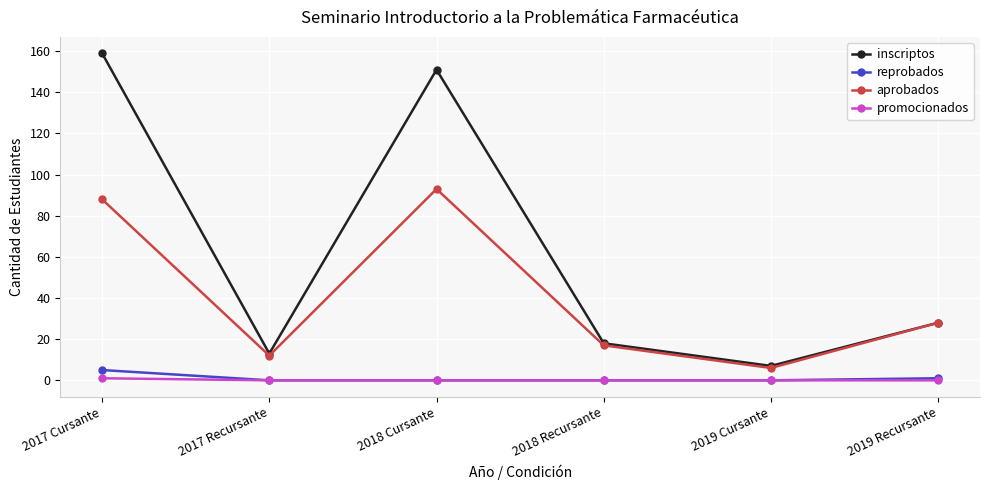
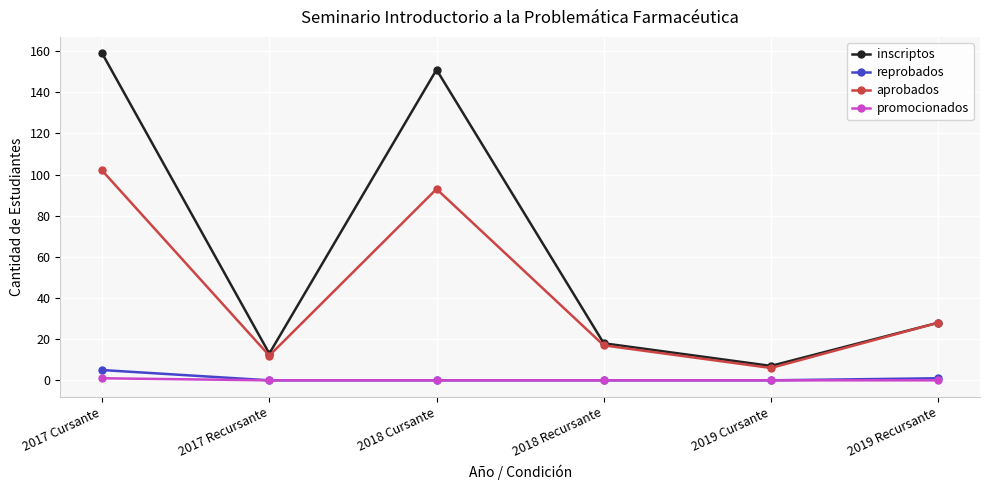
aprobados, 2017 Cursante: 88 -> 102
